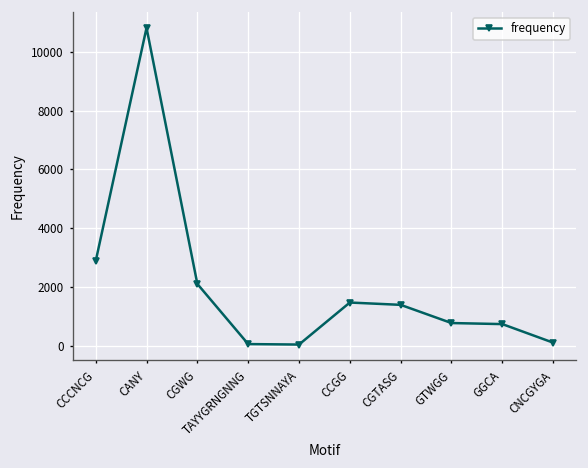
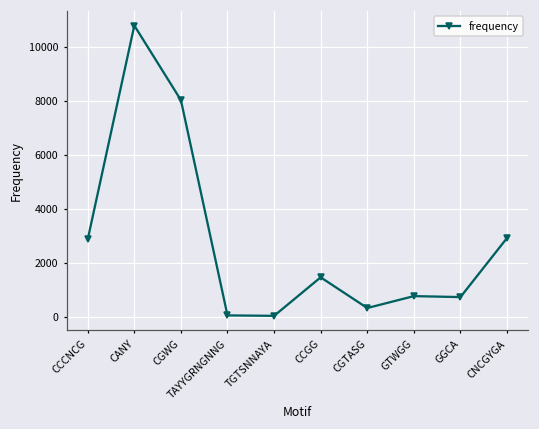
CGWG: 2100 -> 8000
CGTASG: 1400 -> 300
CNCGYGA: 100 -> 2900
